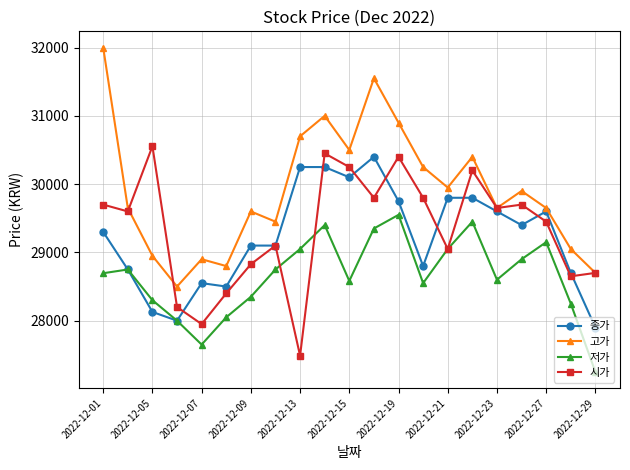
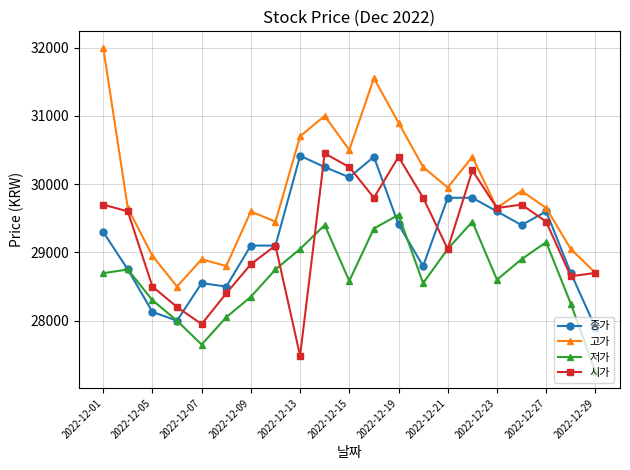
시가, 2022-12-05: 30600 -> 28500
종가, 2022-12-13: 30300 -> 30400
종가, 2022-12-19: 29800 -> 29400
